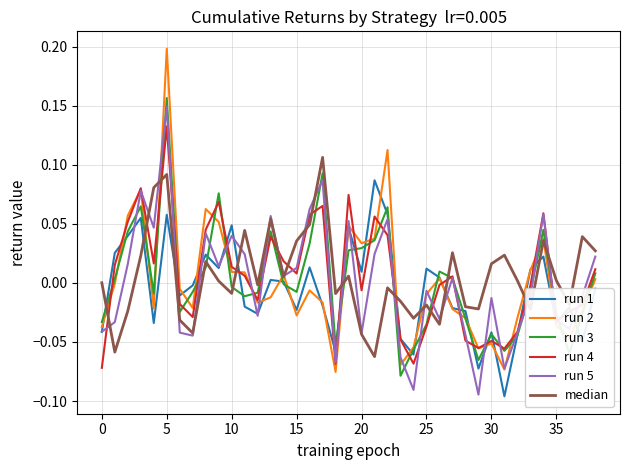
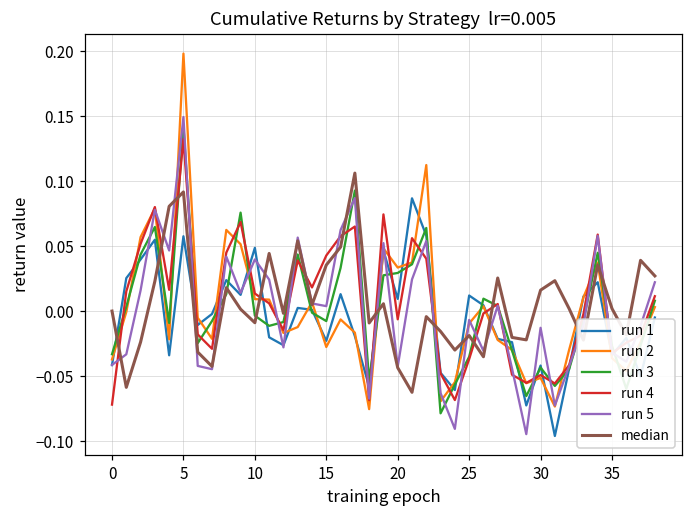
run 3, 5: 0.156 -> 0.142
run 4, 15: 0.008 -> 0.043
run 5, 15: 0.013 -> 0.004
